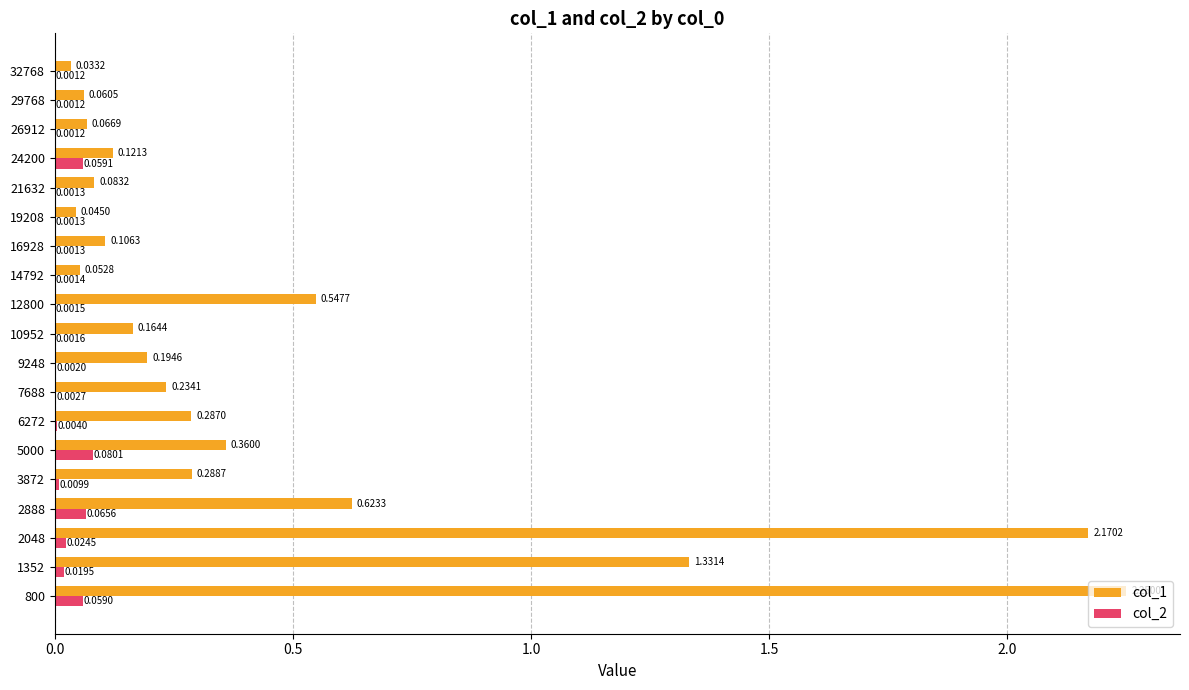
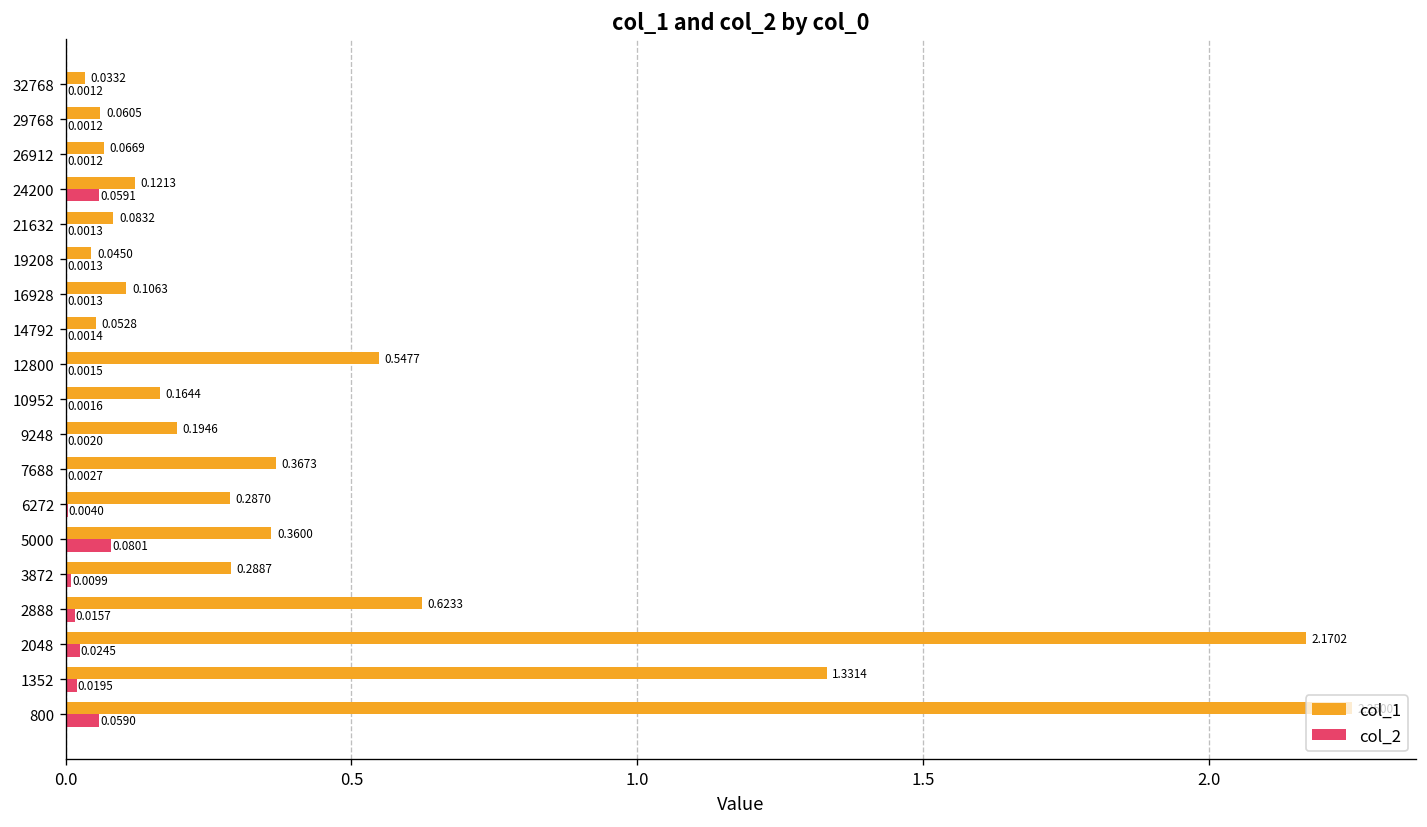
col_1, 7688: 0.2341 -> 0.3673
col_2, 2888: 0.0656 -> 0.0157
